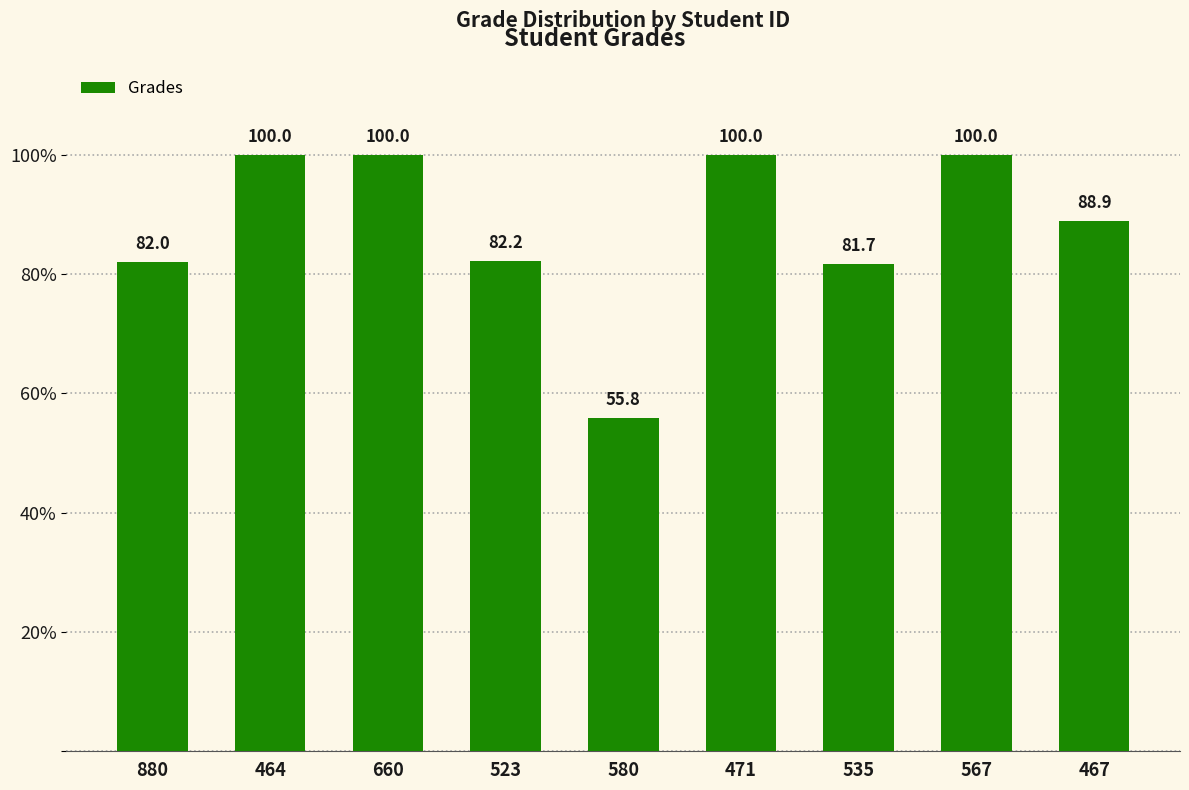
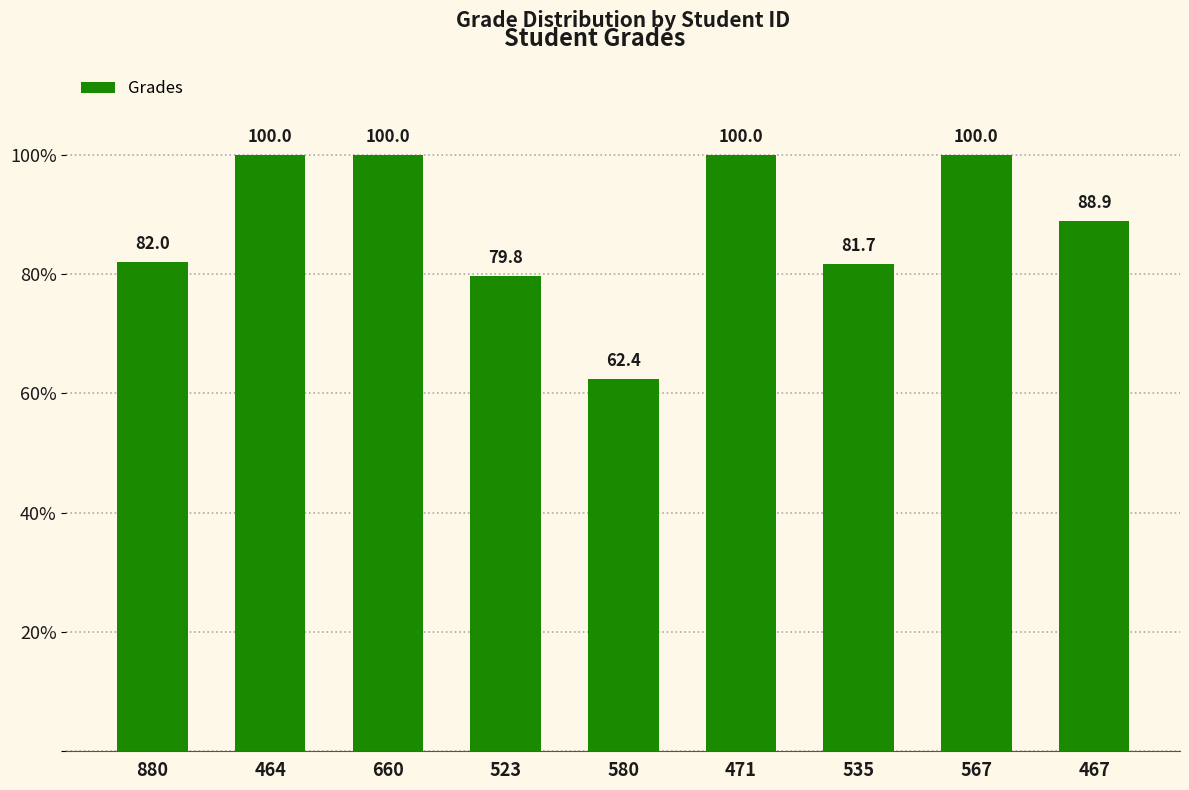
523: 82.2 -> 79.8
580: 55.8 -> 62.4
